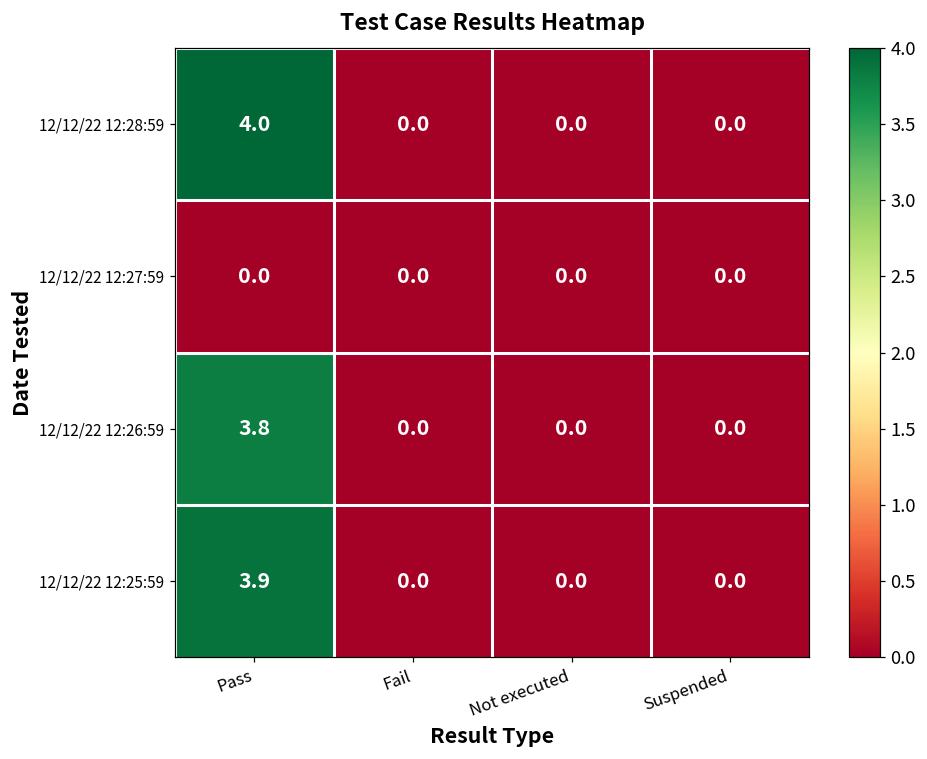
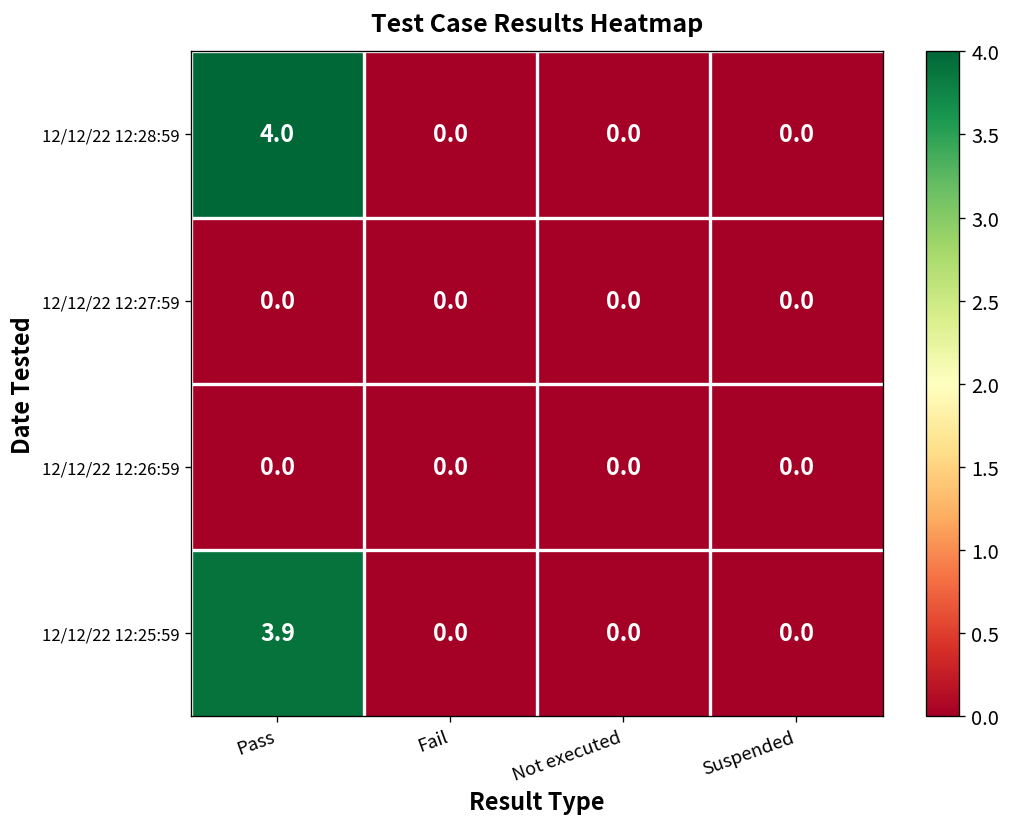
12/12/22 12:26:59, Pass: 3.8 -> 0.0
